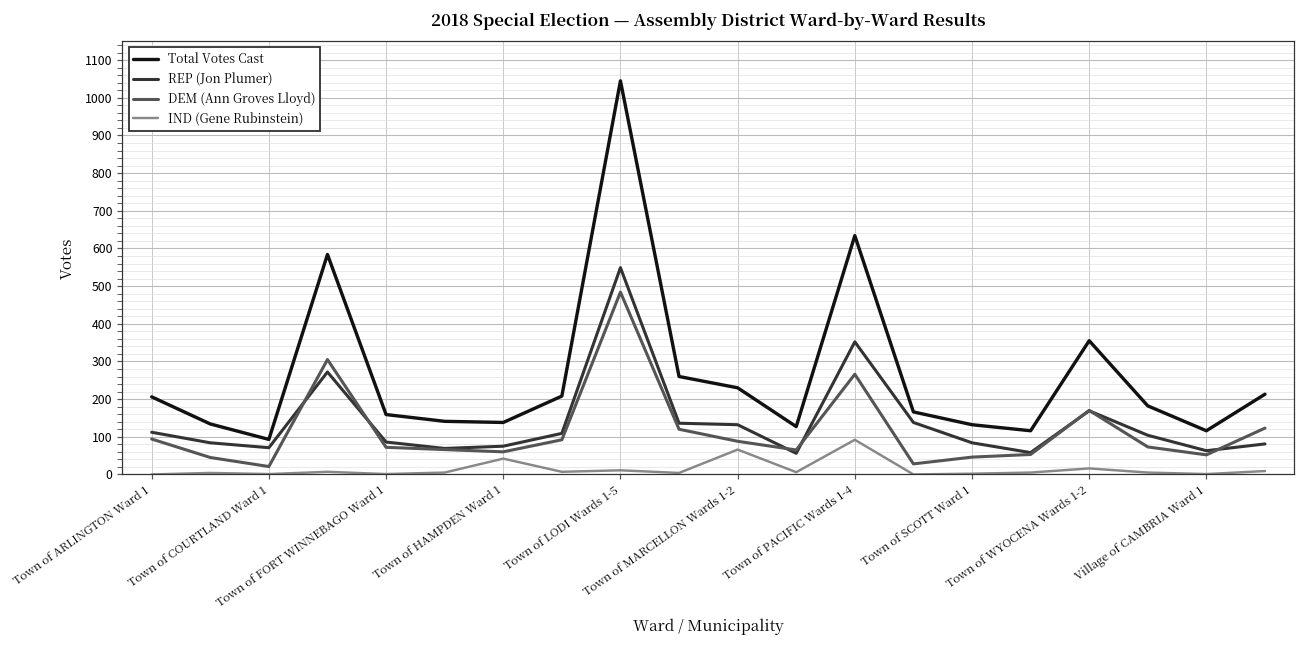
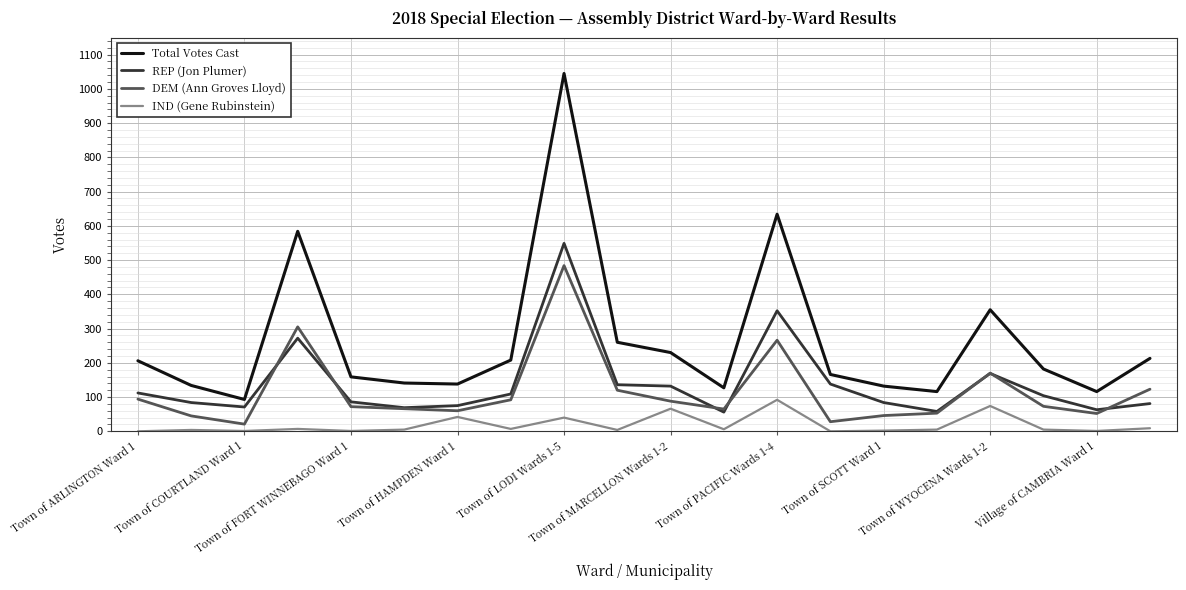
IND (Gene Rubinstein), Town of LODI Wards 1-5: 10 -> 40
IND (Gene Rubinstein), Town of WYOCENA Wards 1-2: 20 -> 70
